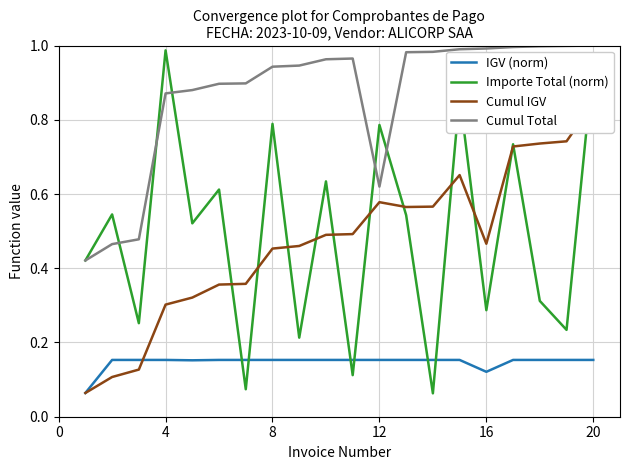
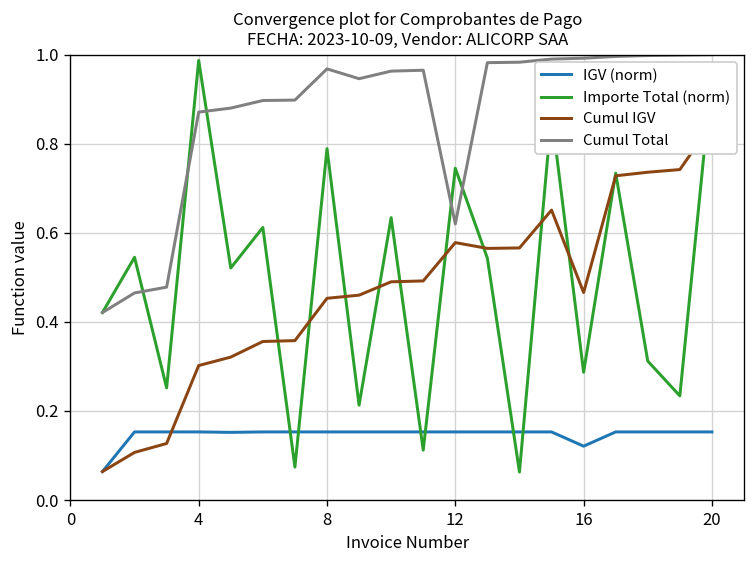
Cumul Total, 8: 0.94 -> 0.97
Importe Total (norm), 12: 0.79 -> 0.75
